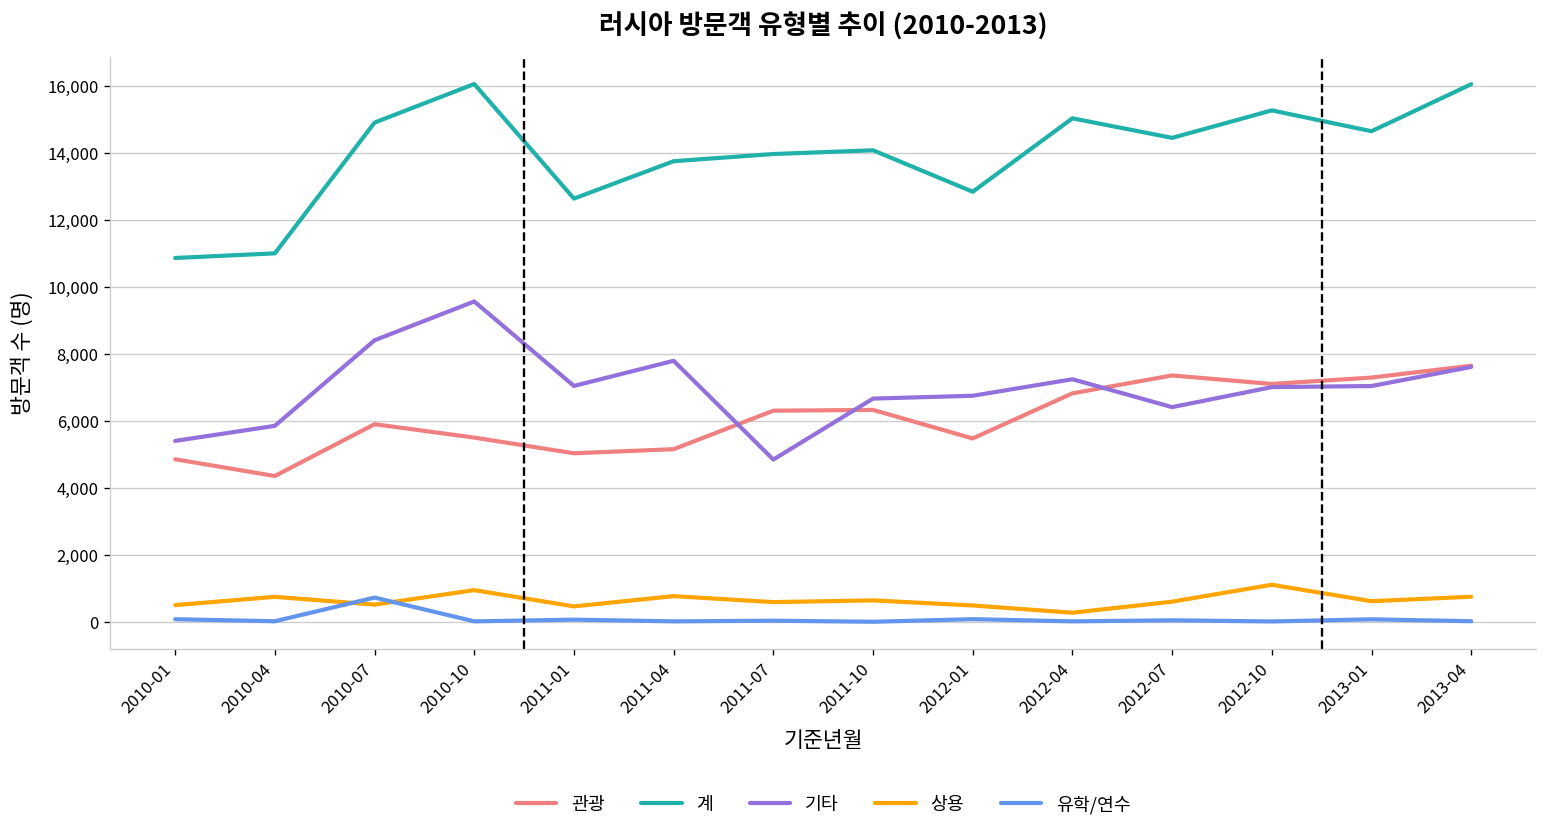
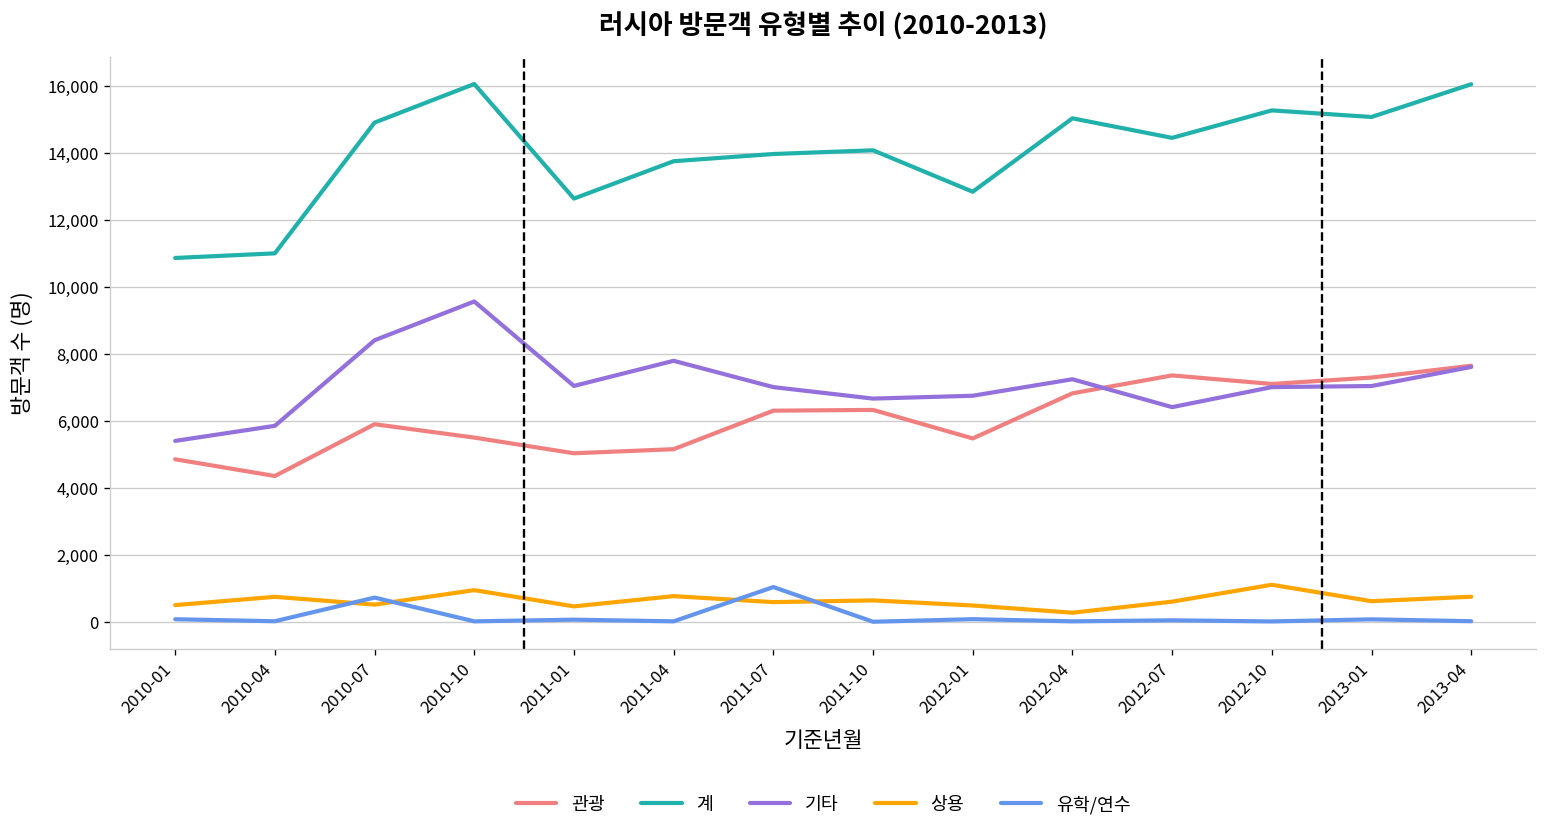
기타, 2011-07: 4,900 -> 7,000
유학/연수, 2011-07: 0 -> 1,000
계, 2013-01: 14,700 -> 15,100
